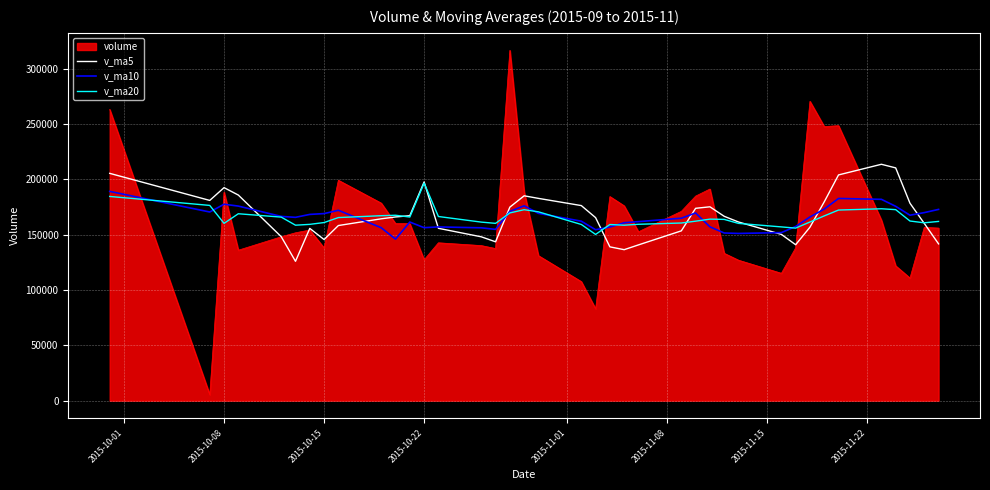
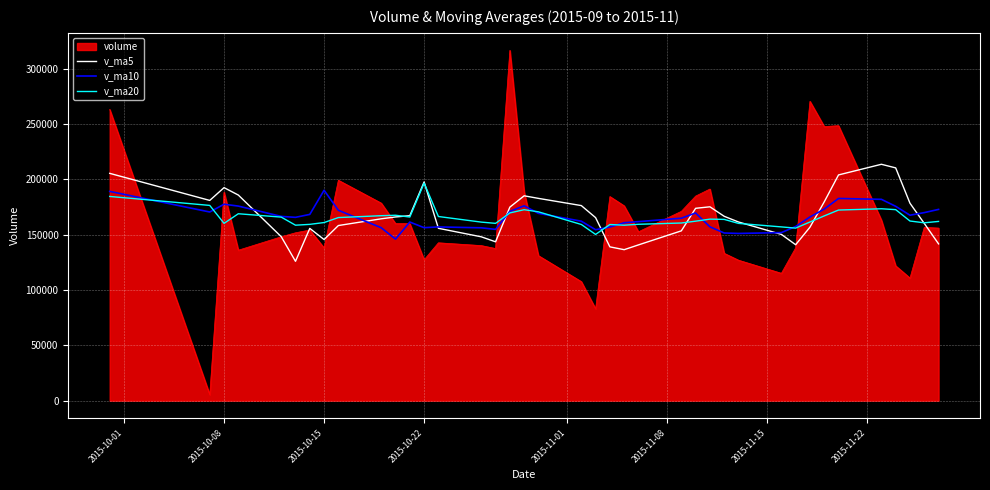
v_ma10, 2015-10-15: 169000 -> 190000
